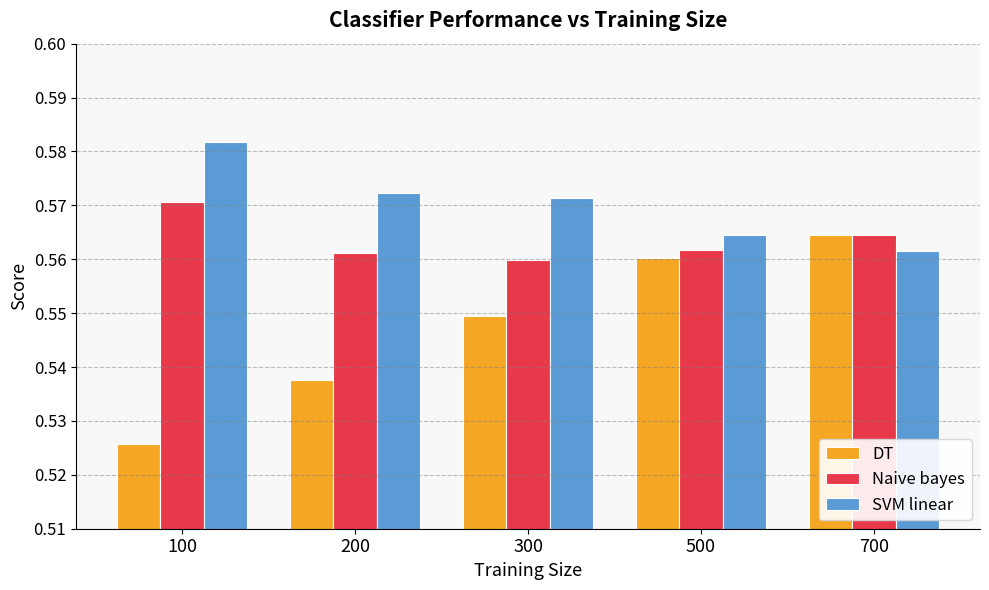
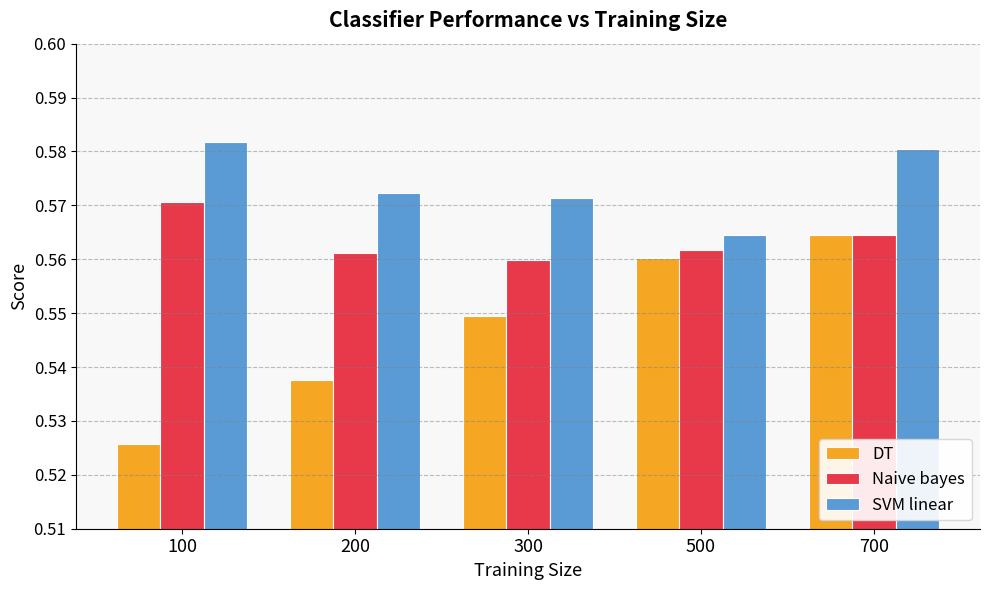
SVM linear, 700: 0.562 -> 0.581
